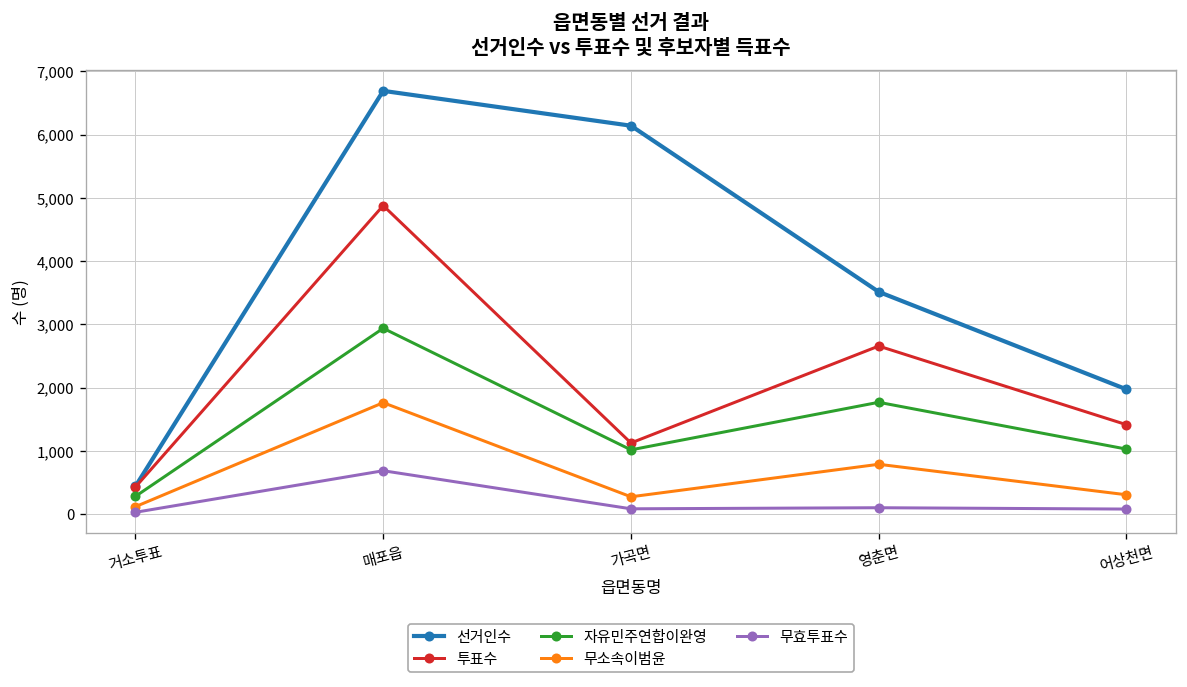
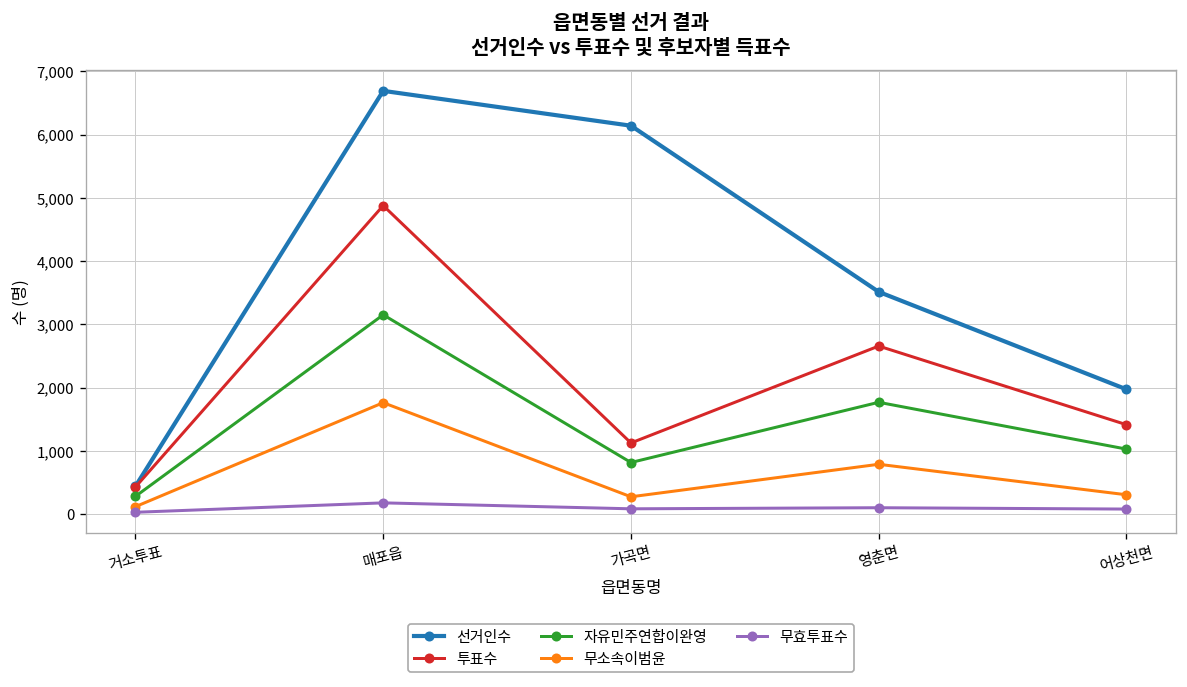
자유민주연합이완영, 매포읍: 2,900 -> 3,200
무효투표수, 매포읍: 700 -> 200
자유민주연합이완영, 가곡면: 1,000 -> 800
